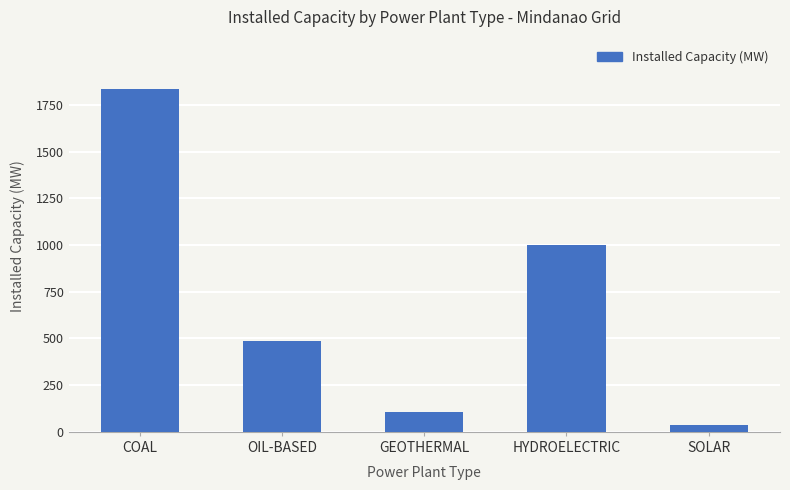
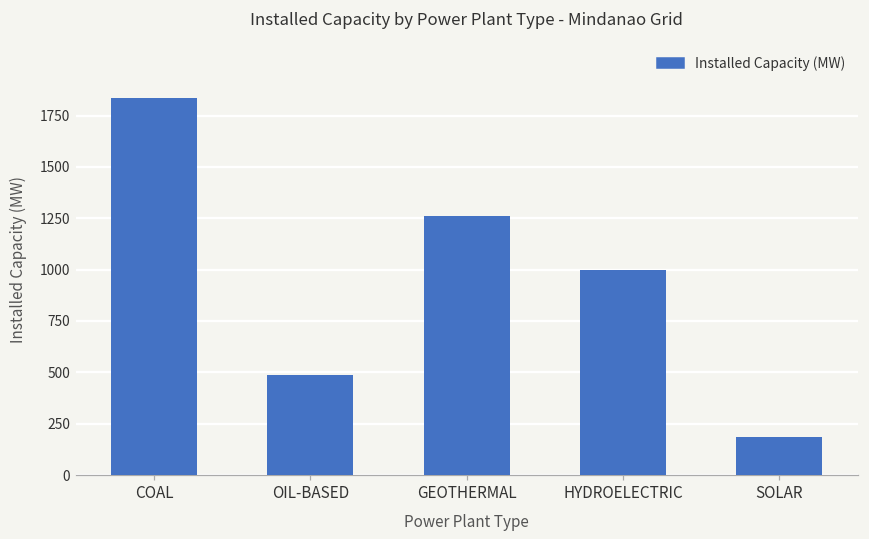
GEOTHERMAL: 110 -> 1260
SOLAR: 40 -> 190
